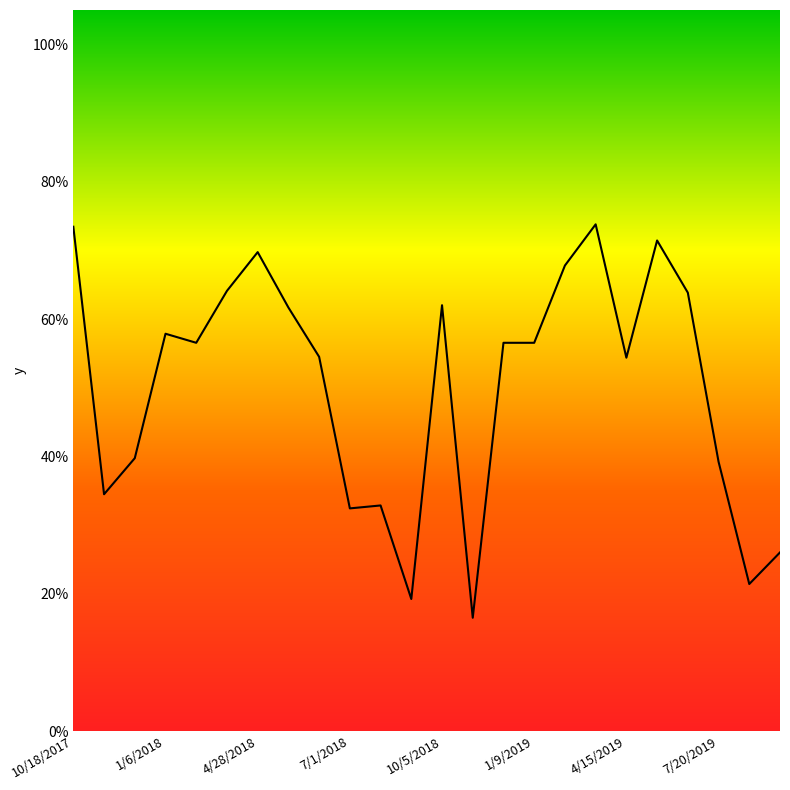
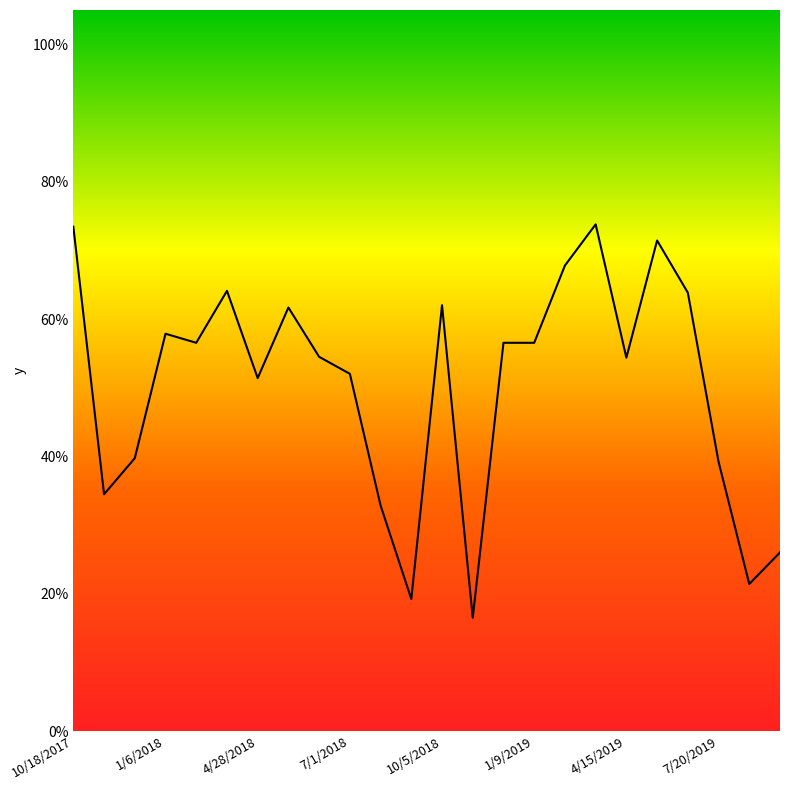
4/28/2018: 70% -> 51%
7/1/2018: 32% -> 52%
